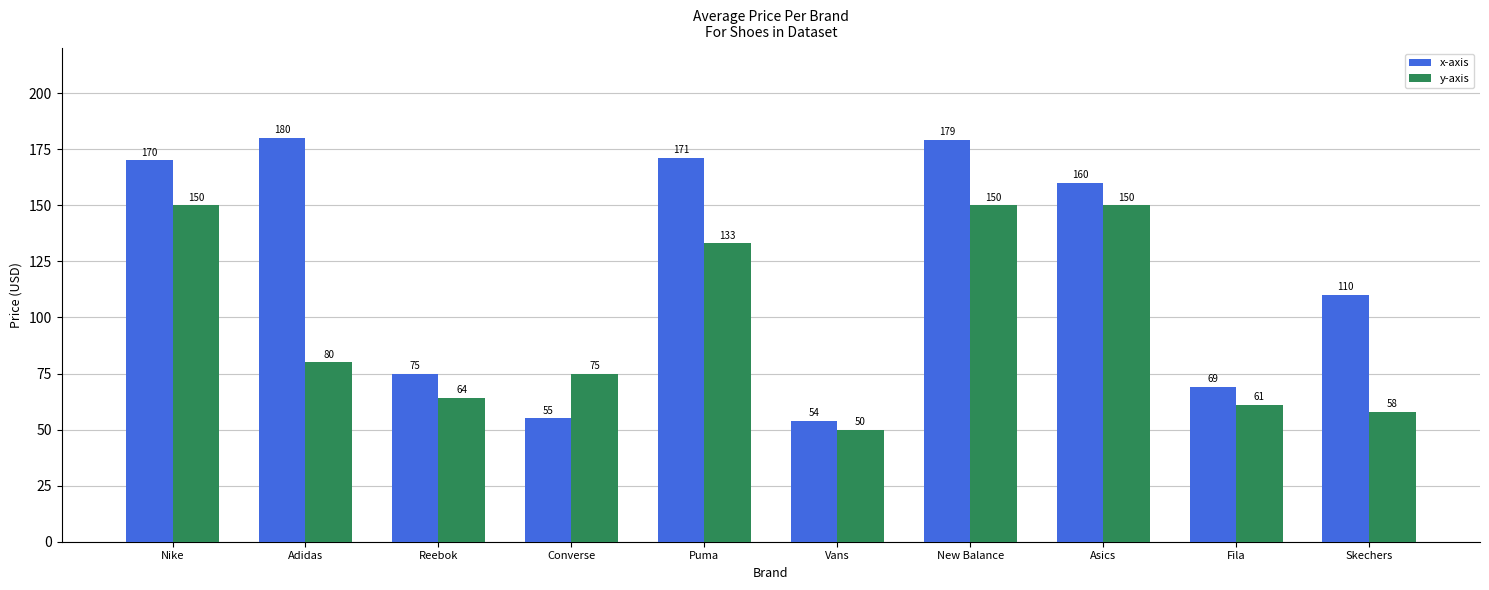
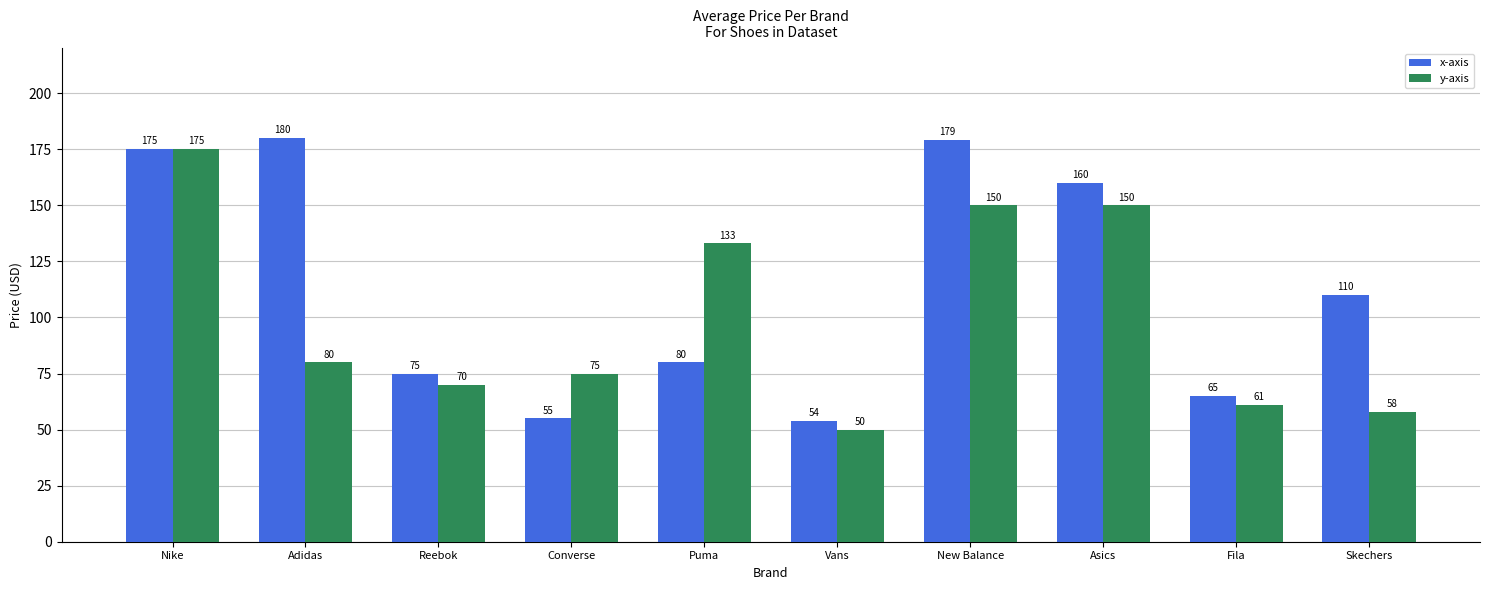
x-axis, Nike: 170 -> 175
y-axis, Nike: 150 -> 175
y-axis, Reebok: 64 -> 70
x-axis, Puma: 171 -> 80
x-axis, Fila: 69 -> 65
